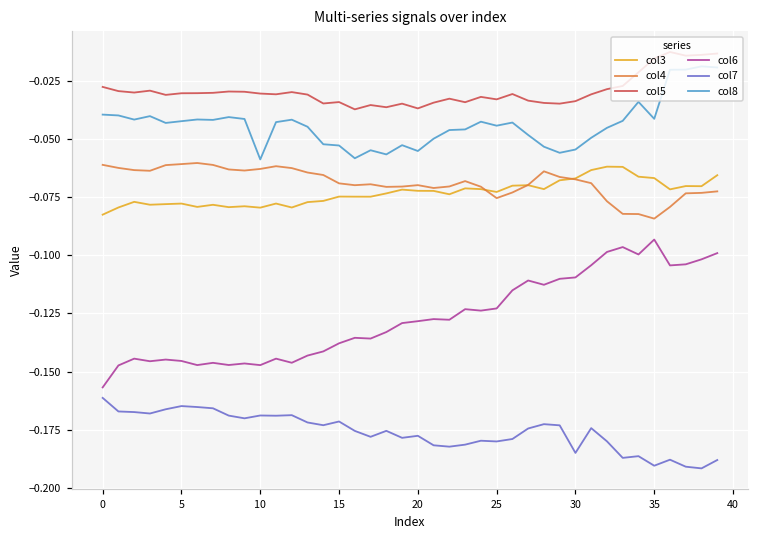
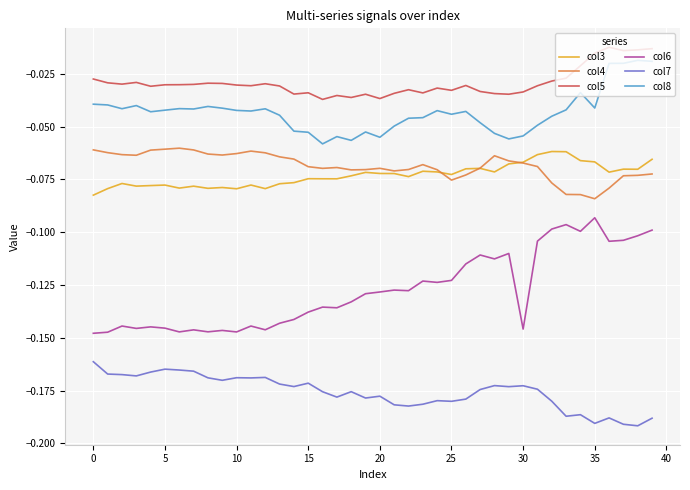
col6, 0: -0.157 -> -0.148
col8, 10: -0.059 -> -0.042
col6, 30: -0.110 -> -0.146
col7, 30: -0.185 -> -0.173
